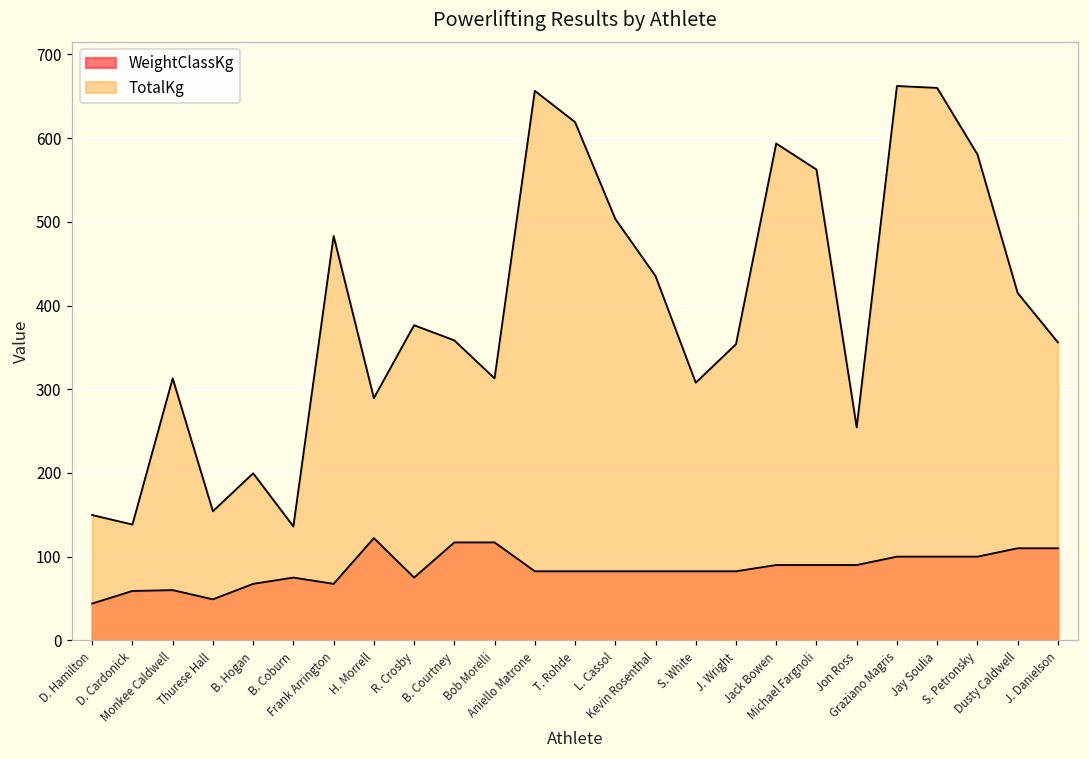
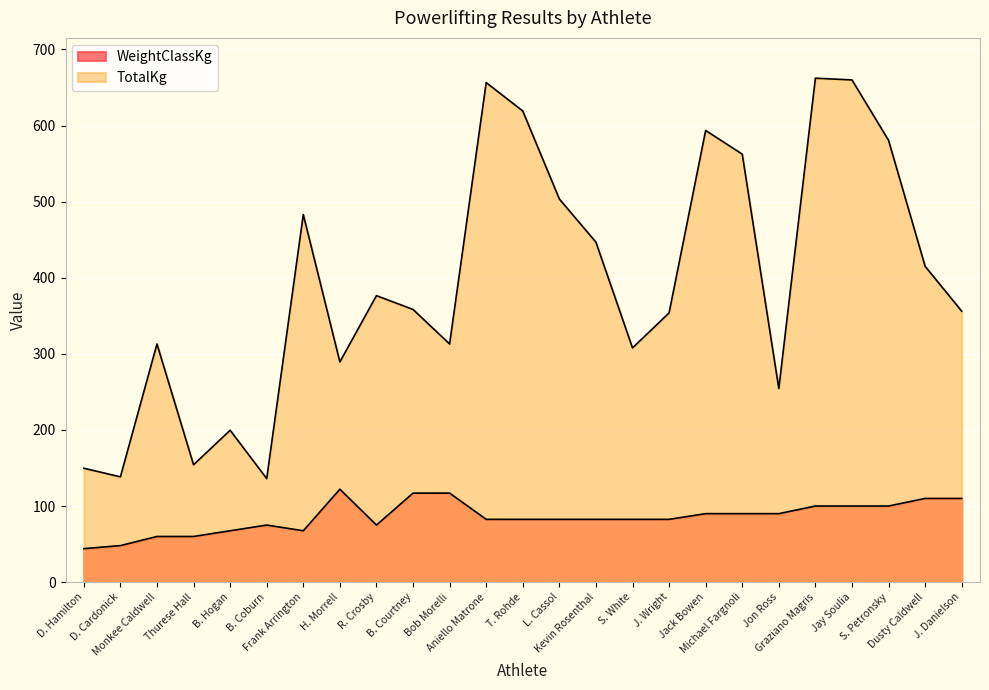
WeightClassKg, D. Cardonick: 60 -> 50
WeightClassKg, Thurese Hall: 50 -> 60
TotalKg, Kevin Rosenthal: 440 -> 450
